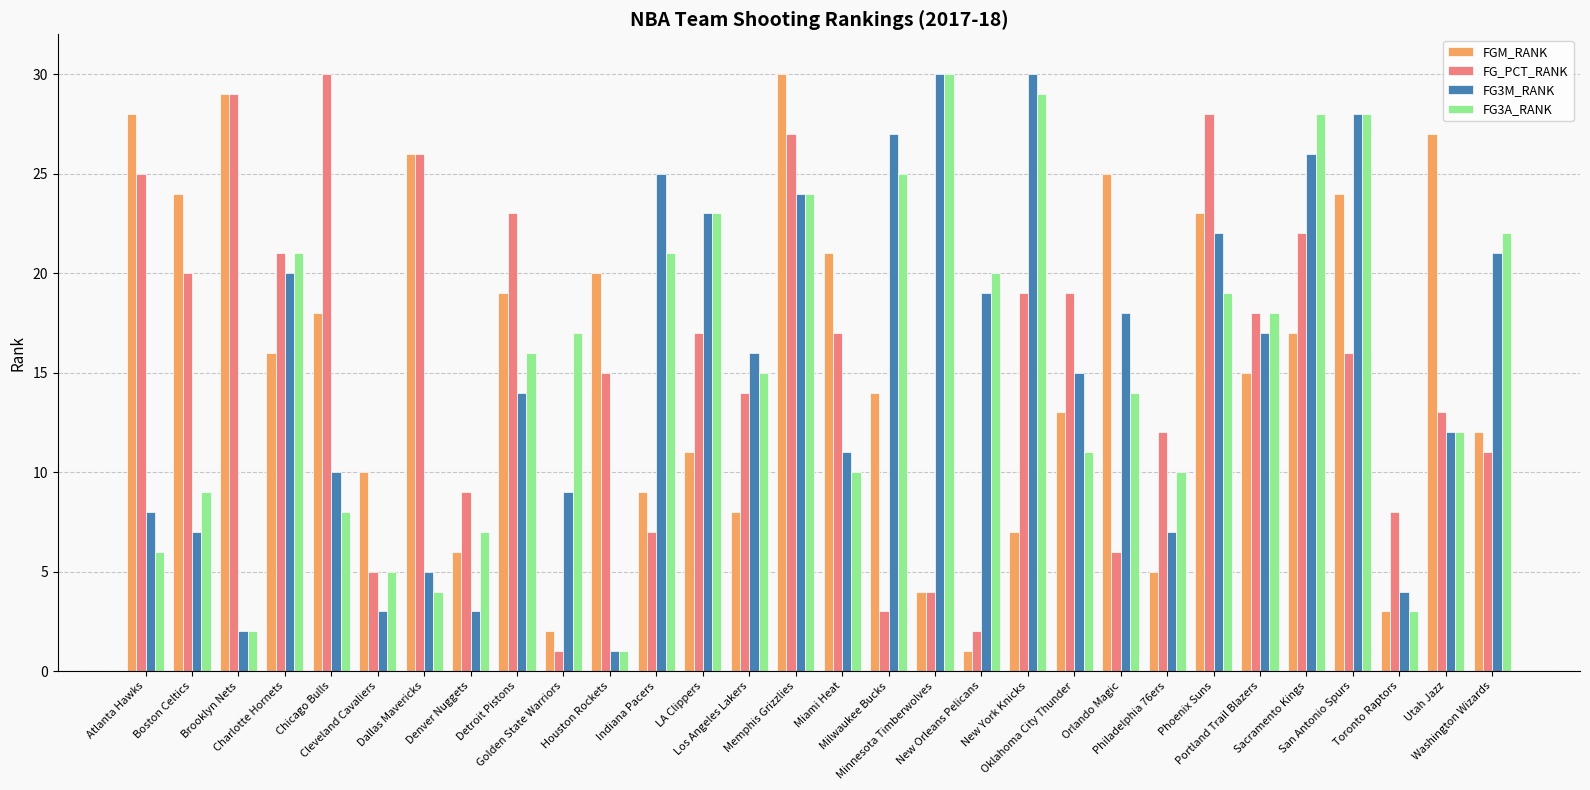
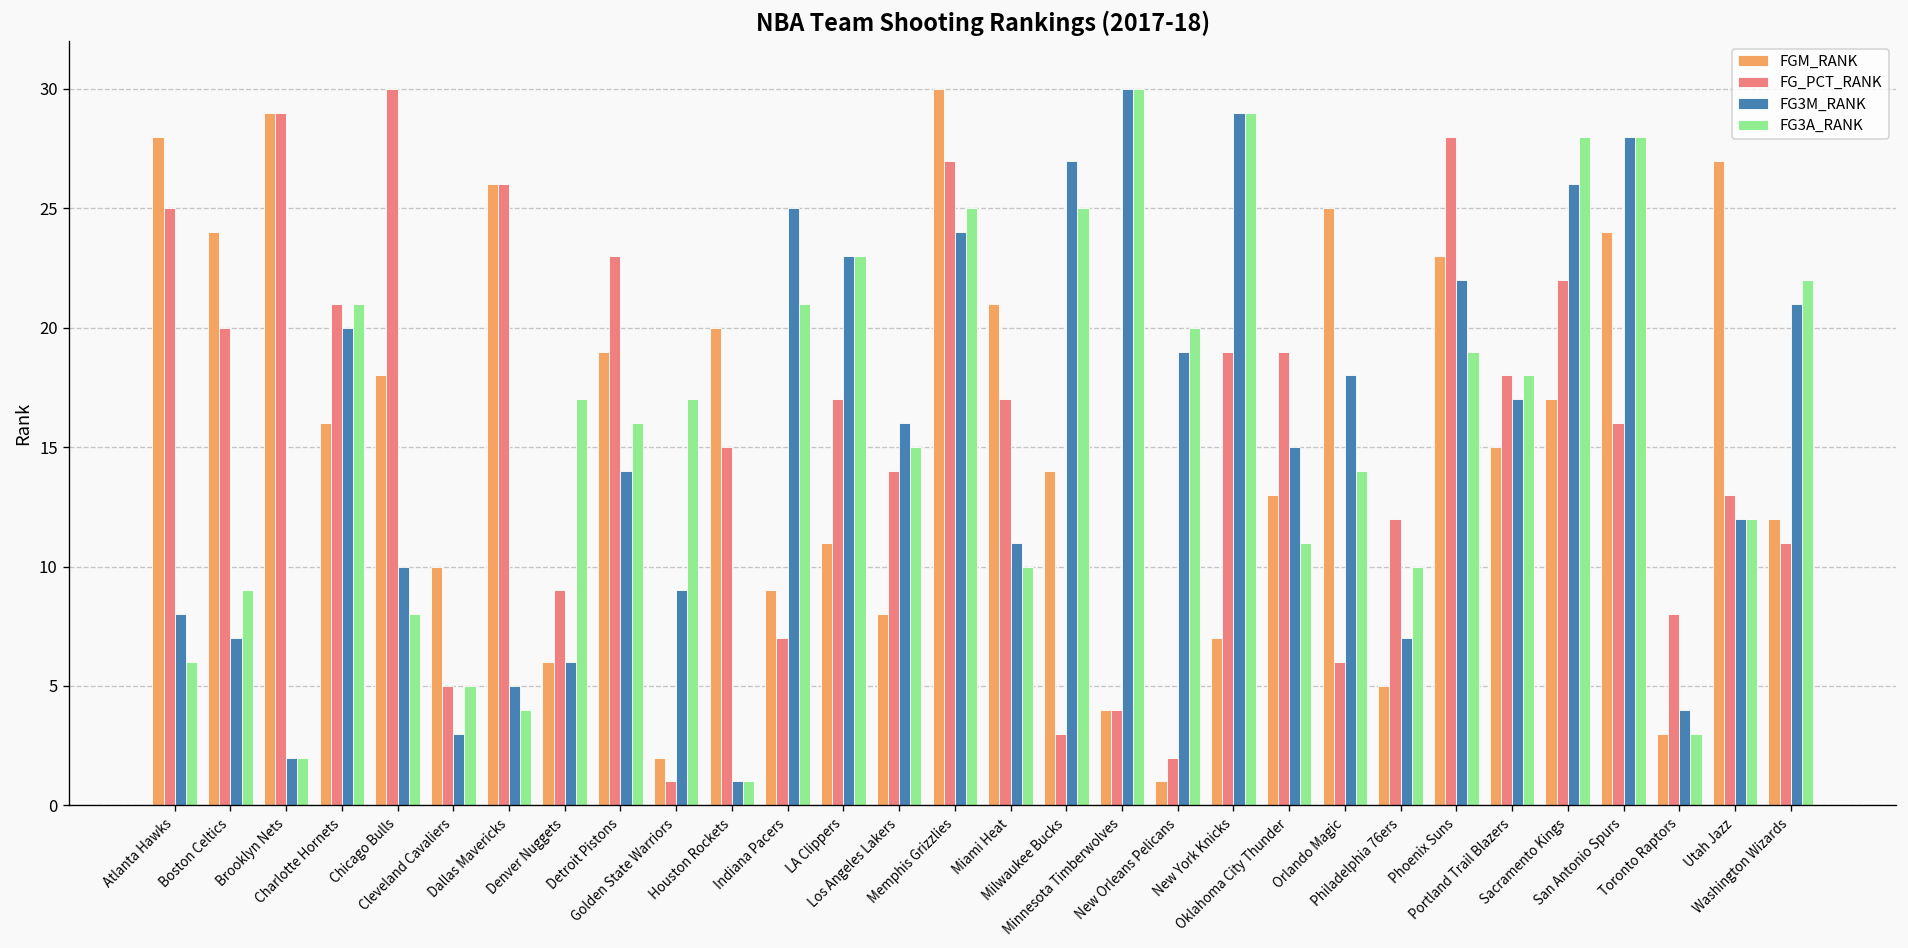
FG3M_RANK, Denver Nuggets: 3 -> 6
FG3A_RANK, Denver Nuggets: 7 -> 17
FG3A_RANK, Memphis Grizzlies: 24 -> 25
FG3M_RANK, New York Knicks: 30 -> 29
